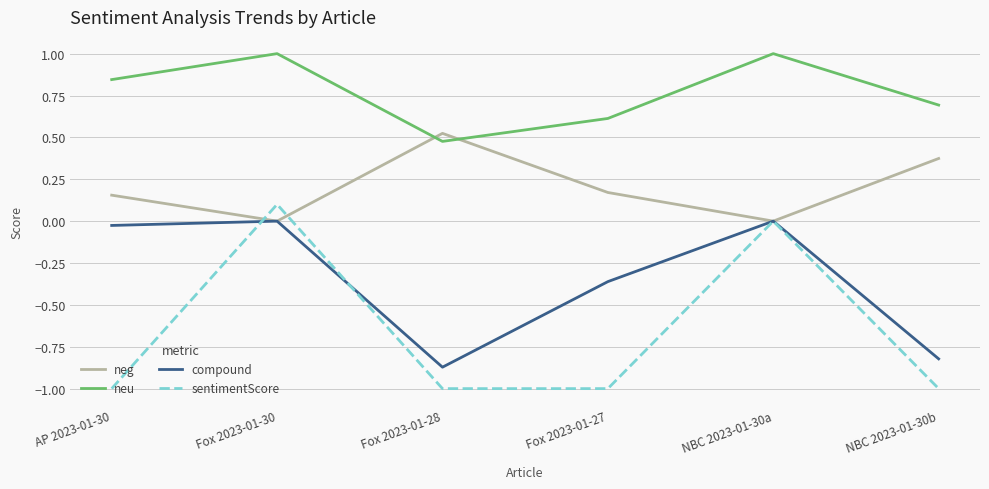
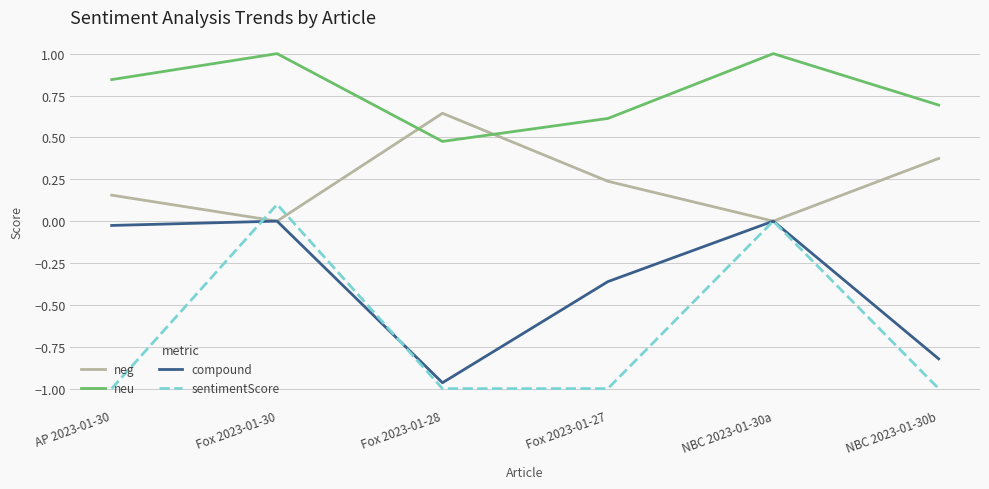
neg, Fox 2023-01-28: 0.52 -> 0.64
compound, Fox 2023-01-28: -0.87 -> -0.97
neg, Fox 2023-01-27: 0.17 -> 0.24
